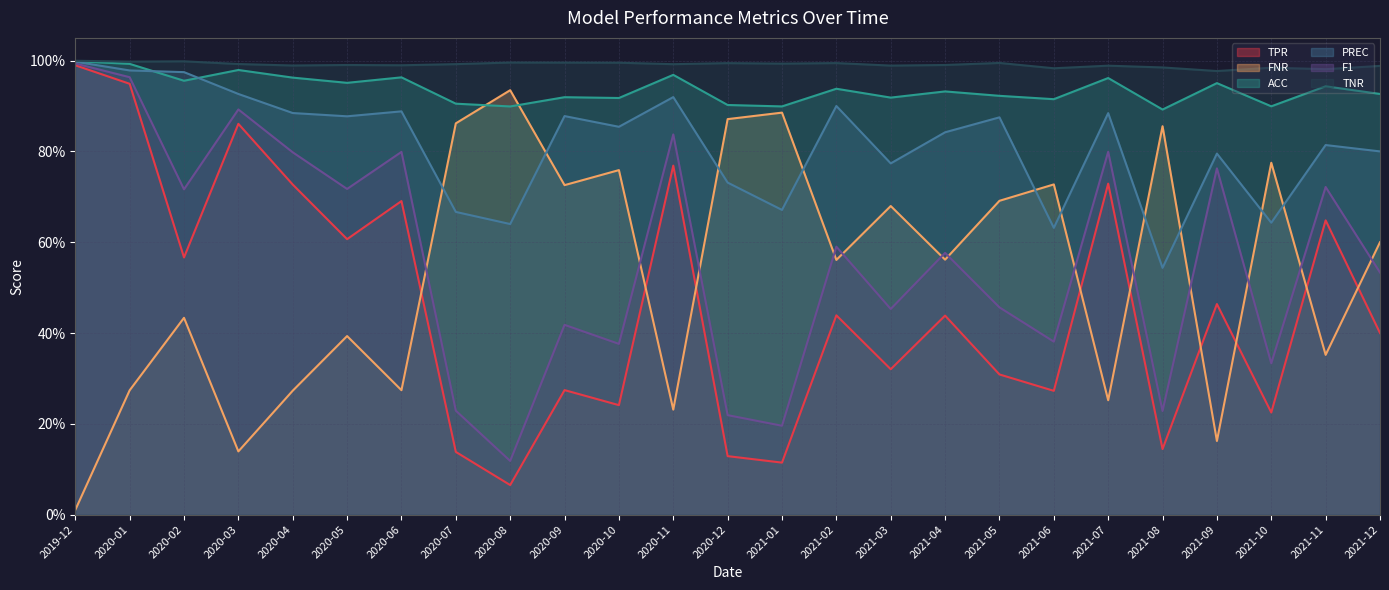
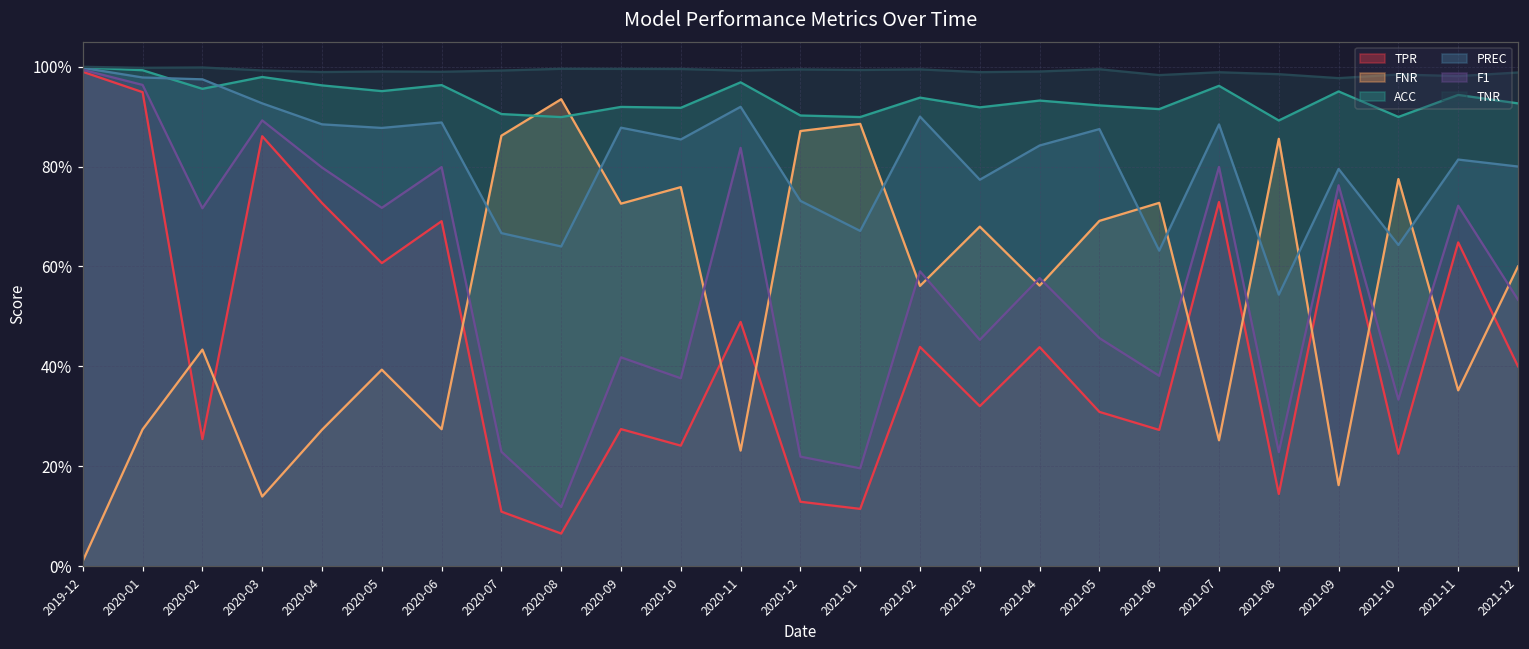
TPR, 2020-02: 57% -> 25%
TPR, 2020-07: 14% -> 11%
TPR, 2020-11: 77% -> 49%
TPR, 2021-09: 46% -> 73%
